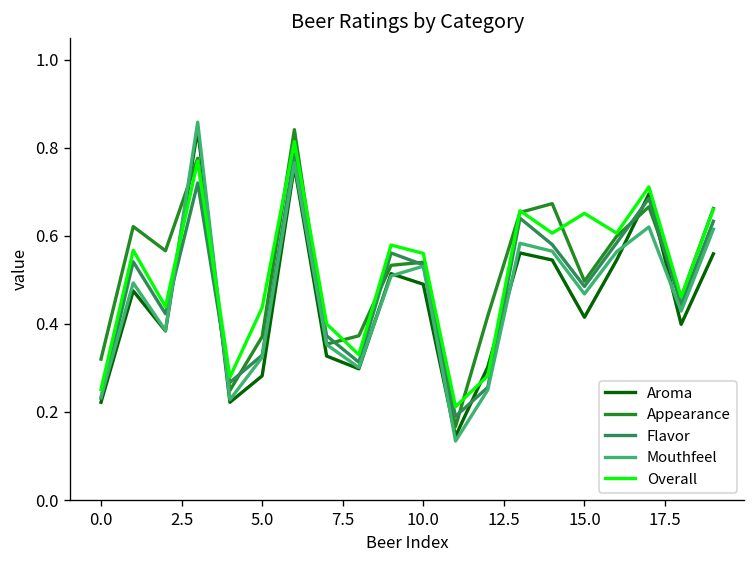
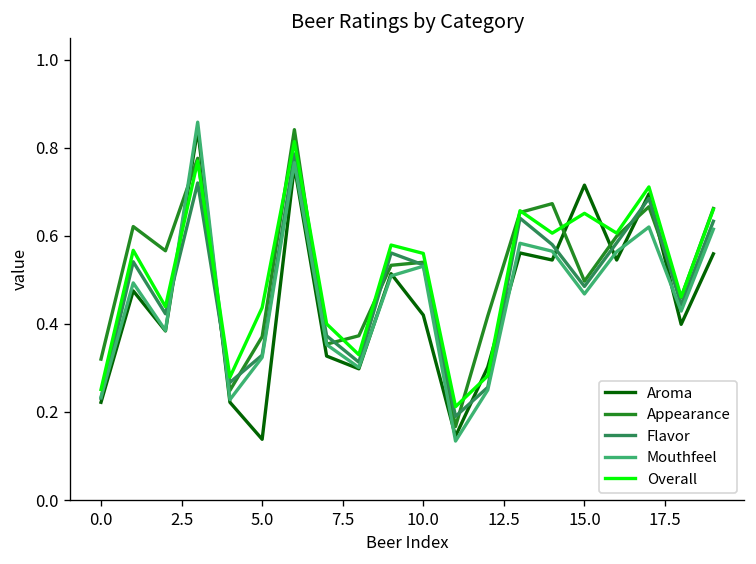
Aroma, 5.0: 0.28 -> 0.14
Aroma, 10.0: 0.49 -> 0.42
Aroma, 15.0: 0.42 -> 0.72
